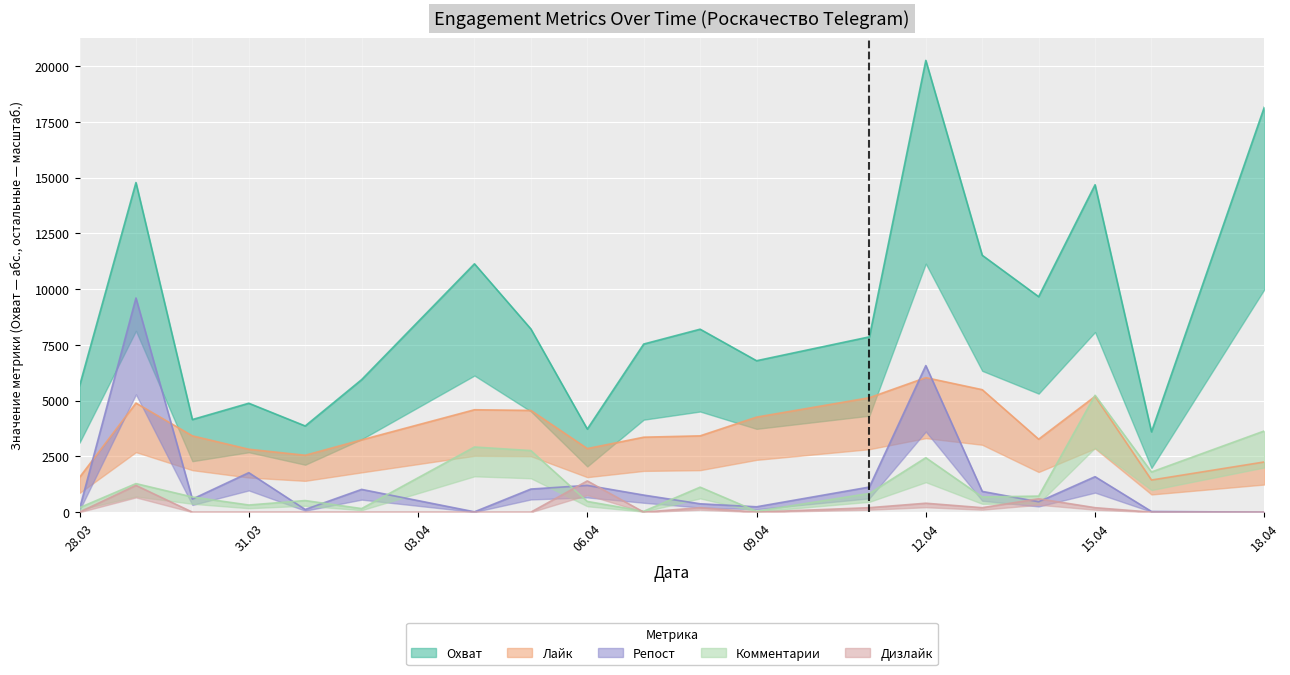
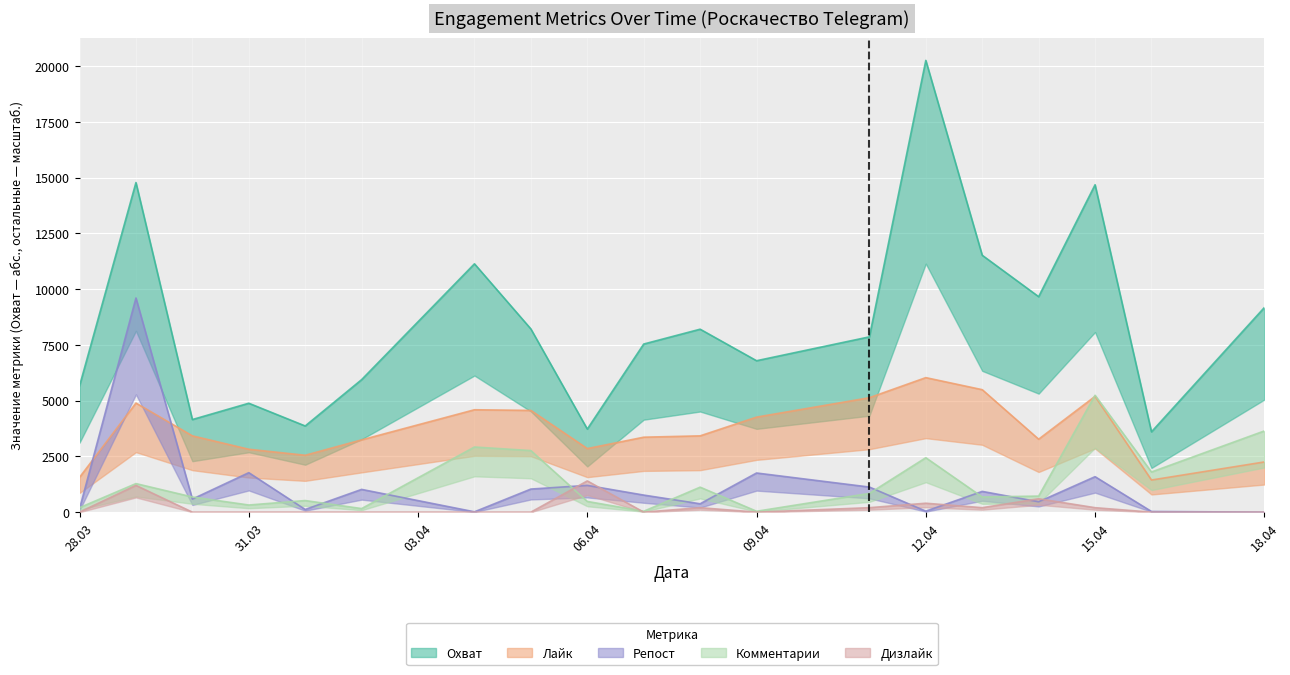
Репост, 09.04: 200 -> 1800
Репост, 12.04: 6600 -> 0
Охват, 18.04: 18200 -> 9200
